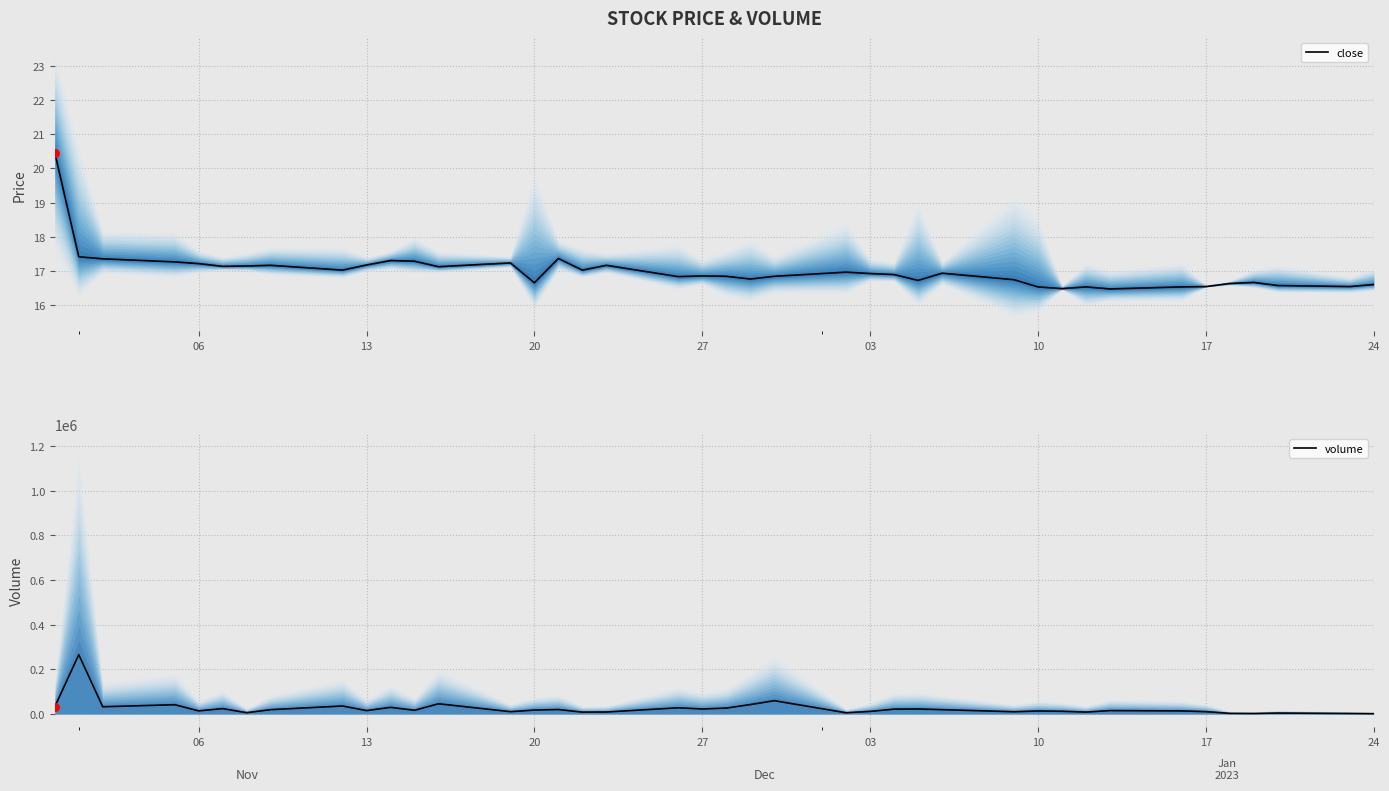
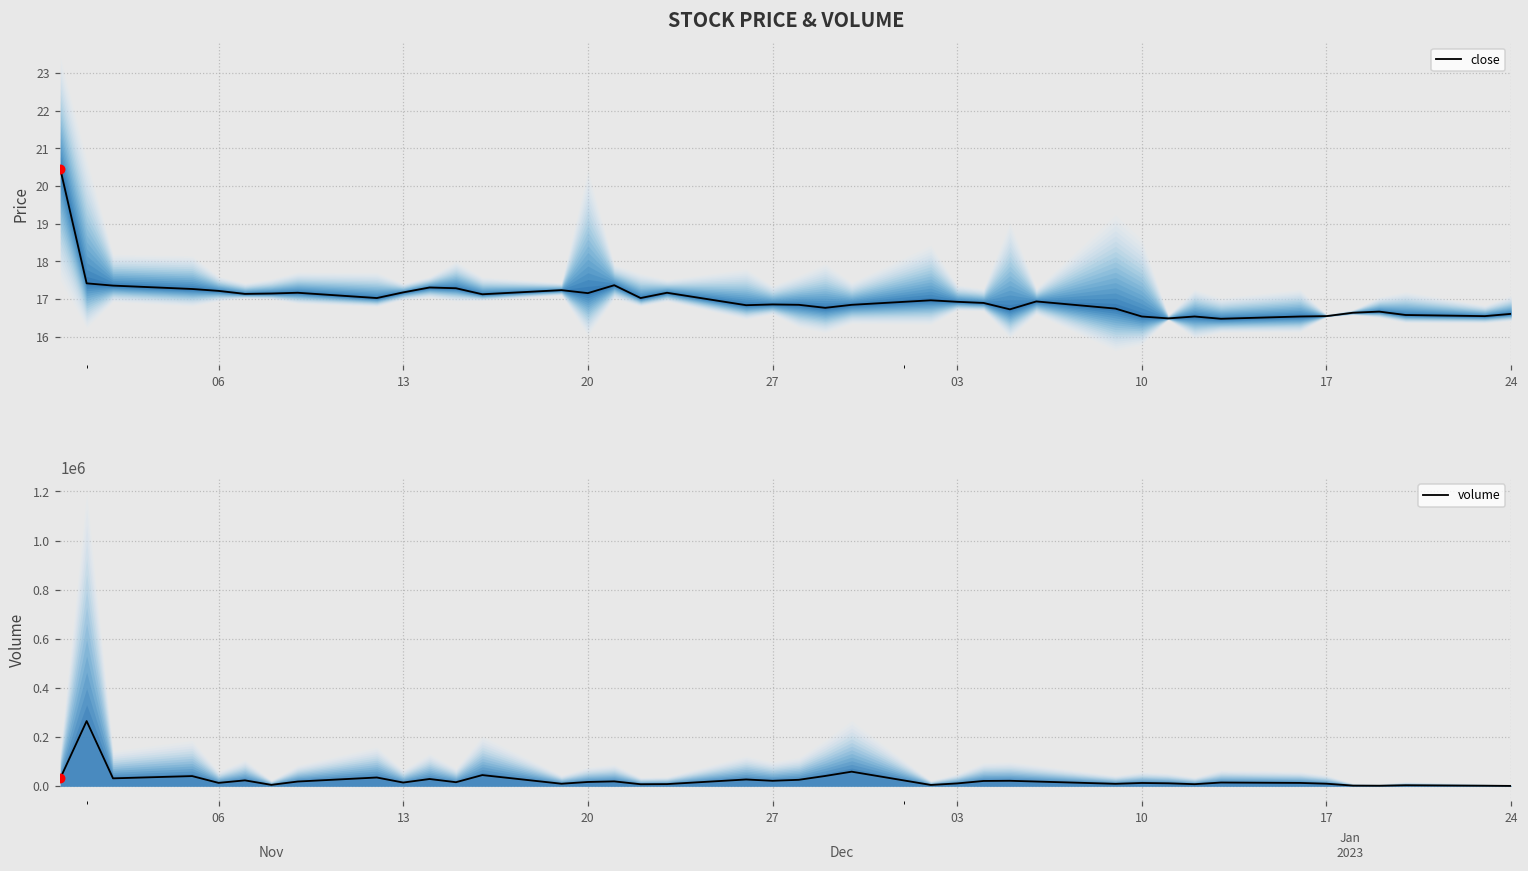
STOCK PRICE & VOLUME, close, 20: 16.7 -> 17.2
